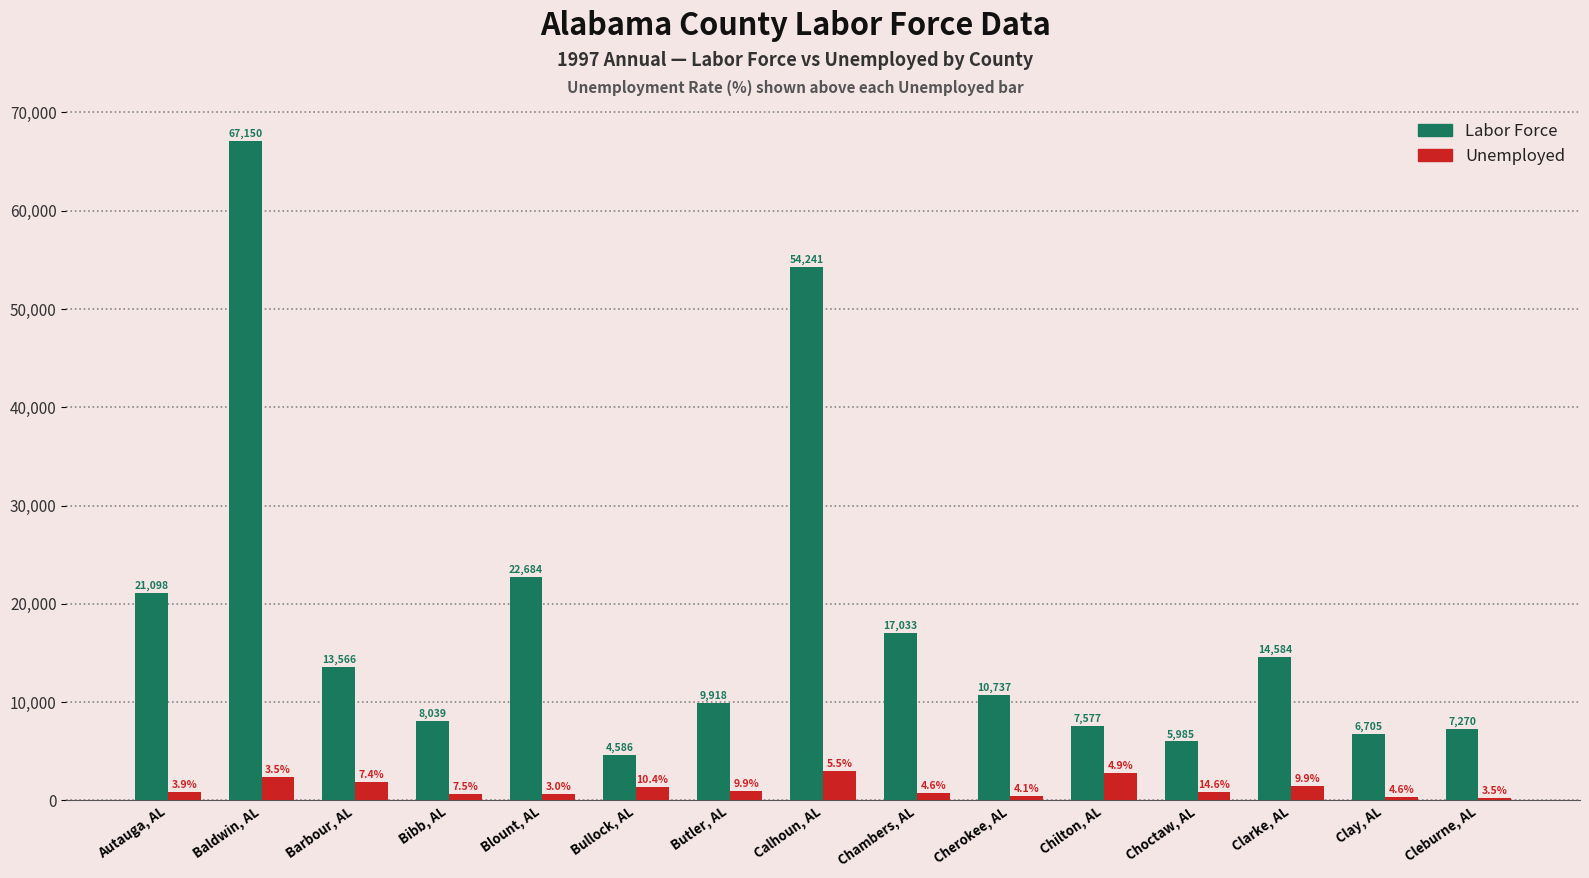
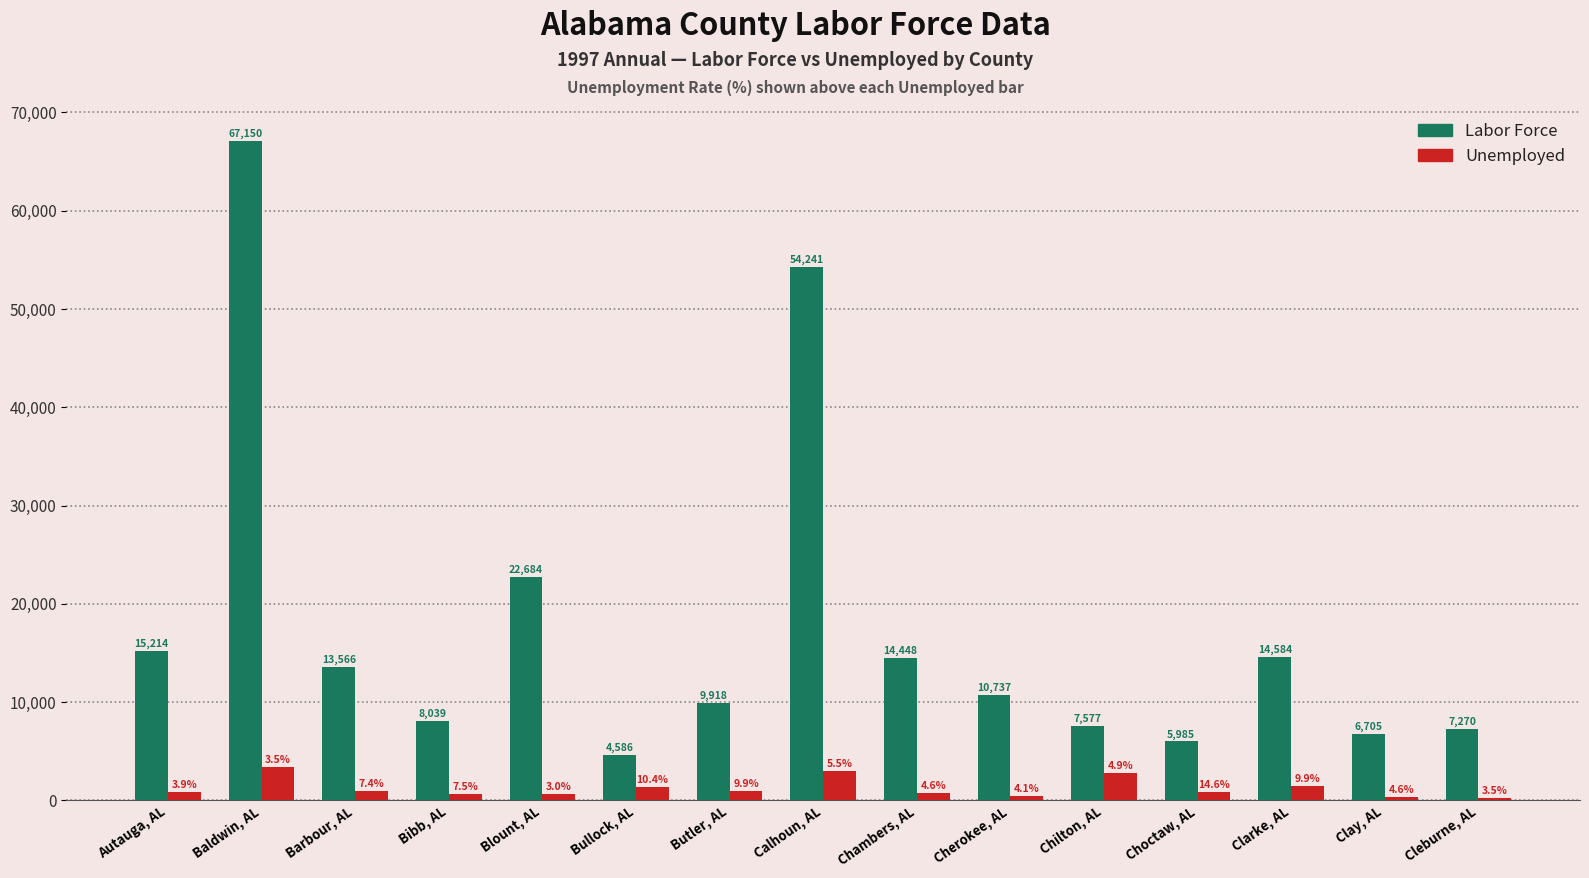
Labor Force, Autauga, AL: 21,098 -> 15,214
Unemployed, Baldwin, AL: 2,000 -> 3,000
Unemployed, Barbour, AL: 2,000 -> 1,000
Labor Force, Chambers, AL: 17,033 -> 14,448
